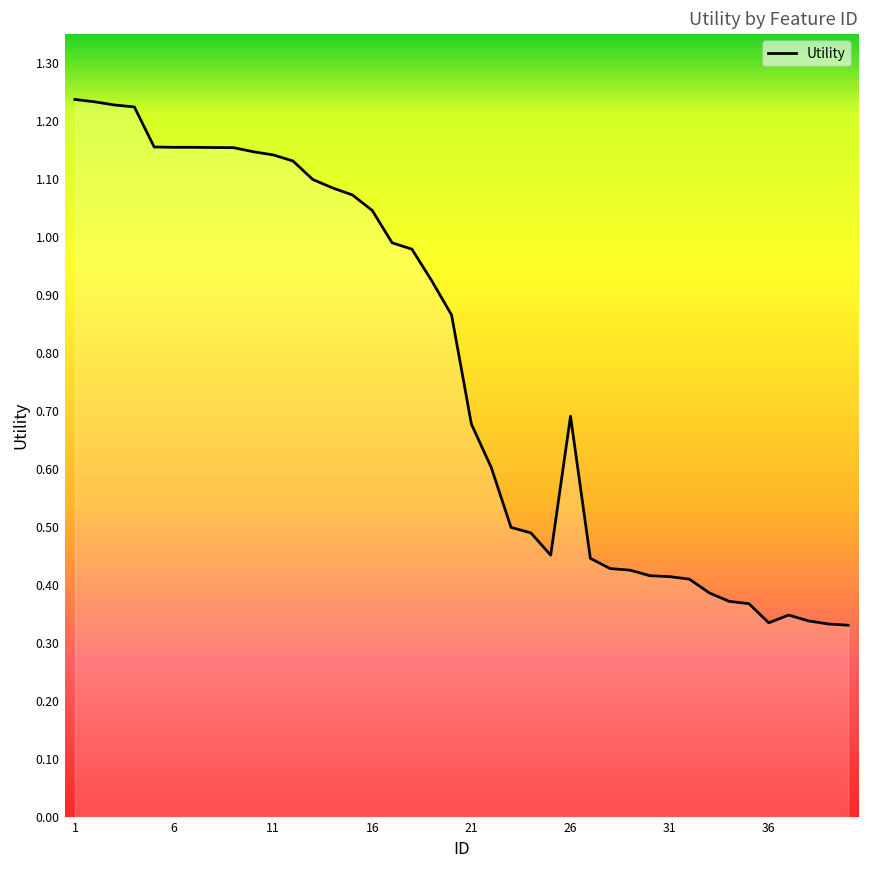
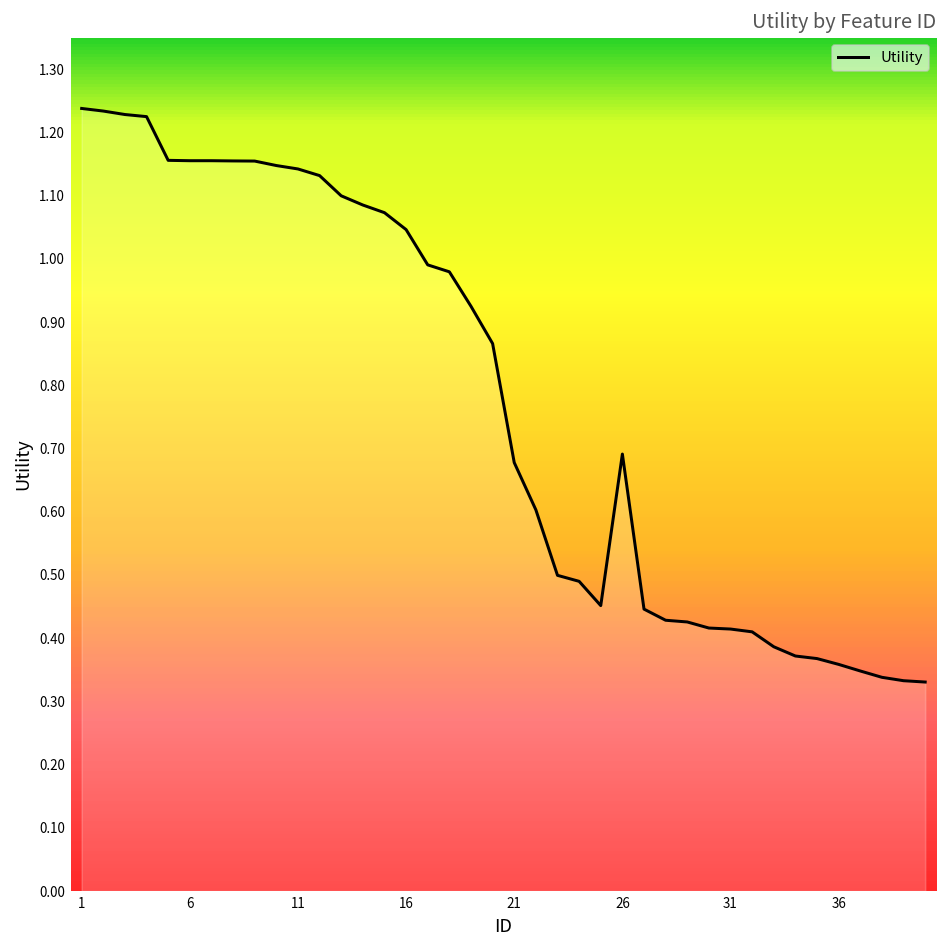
36: 0.33 -> 0.36
